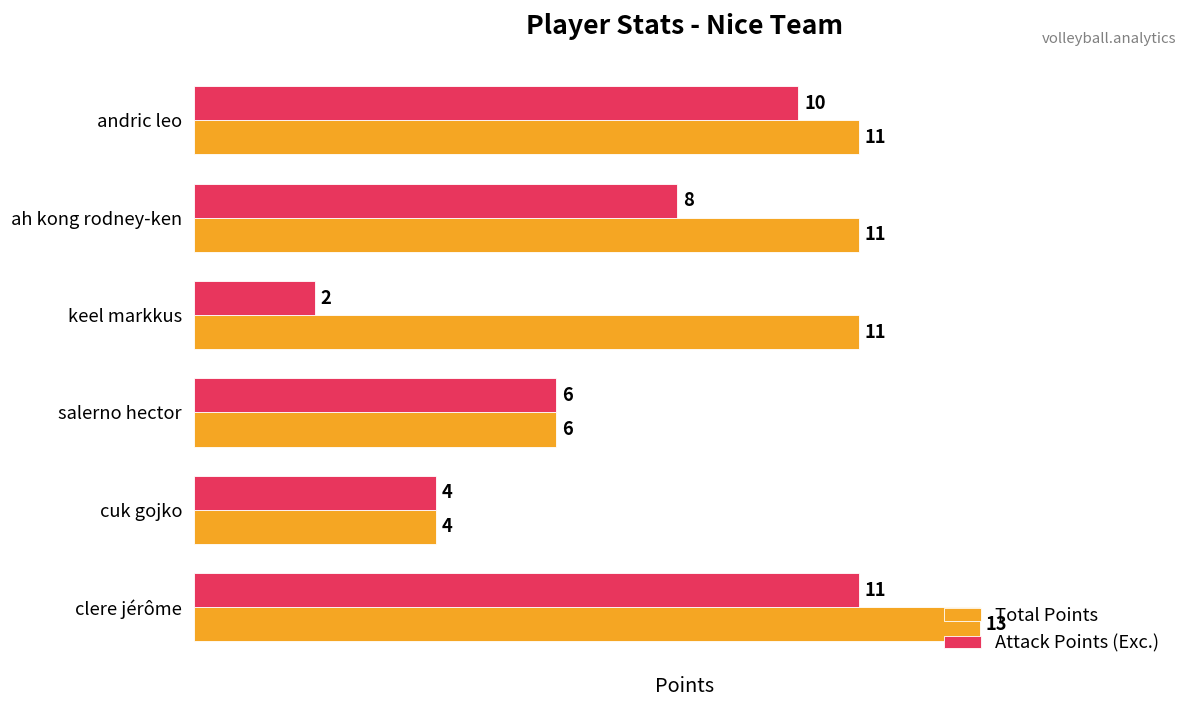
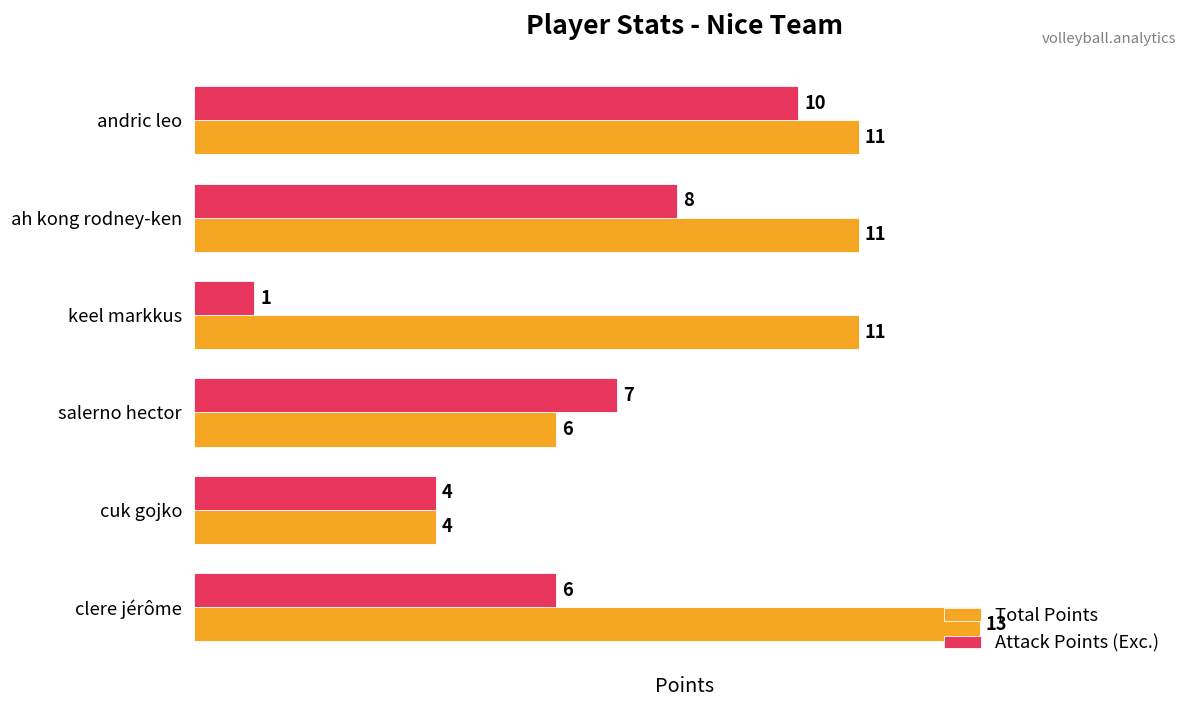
Attack Points (Exc.), keel markkus: 2 -> 1
Attack Points (Exc.), salerno hector: 6 -> 7
Attack Points (Exc.), clere jérôme: 11 -> 6
